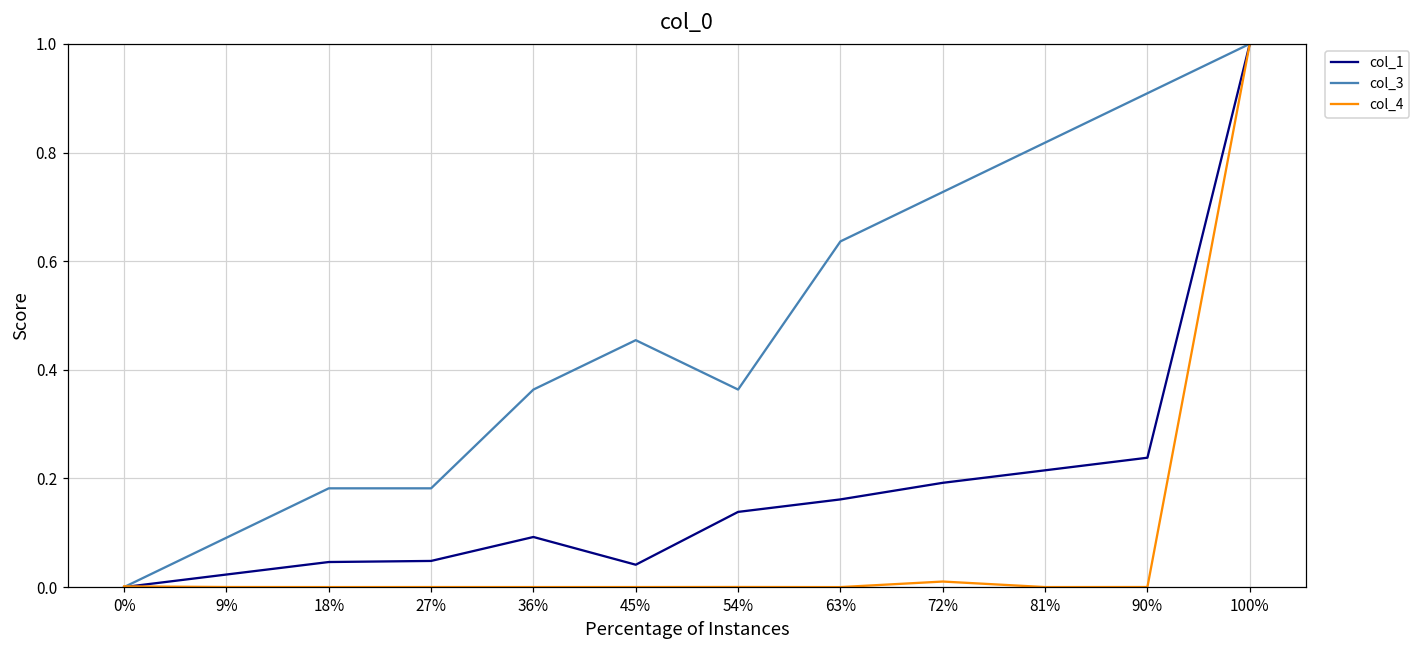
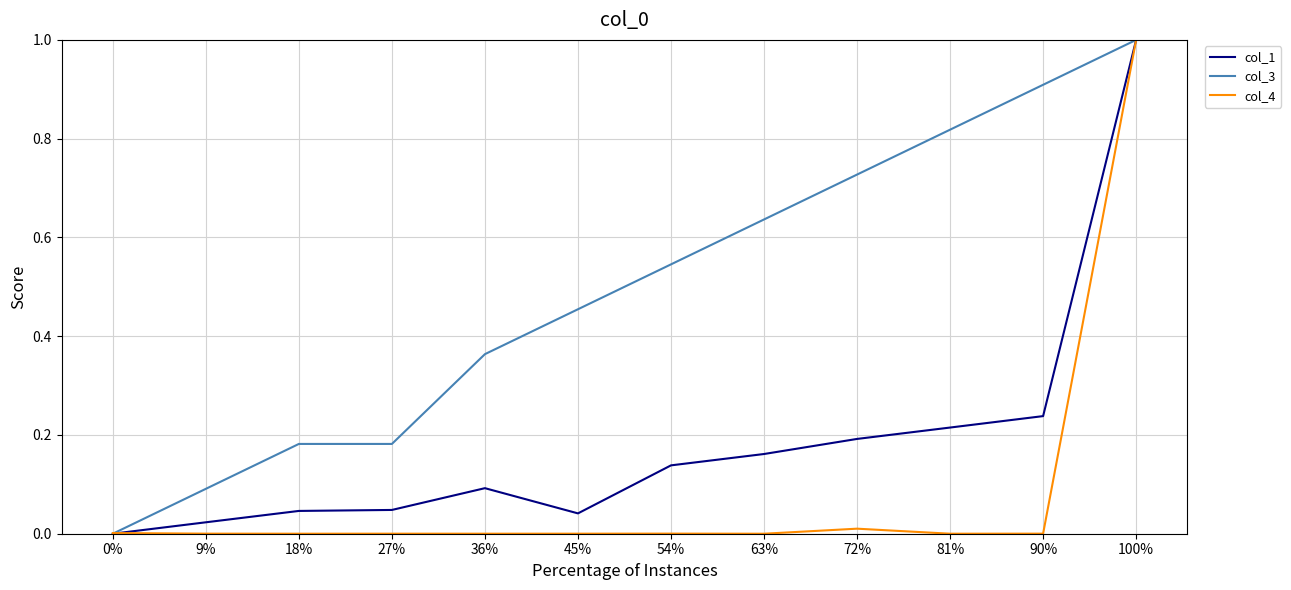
col_3, 54%: 0.36 -> 0.55
